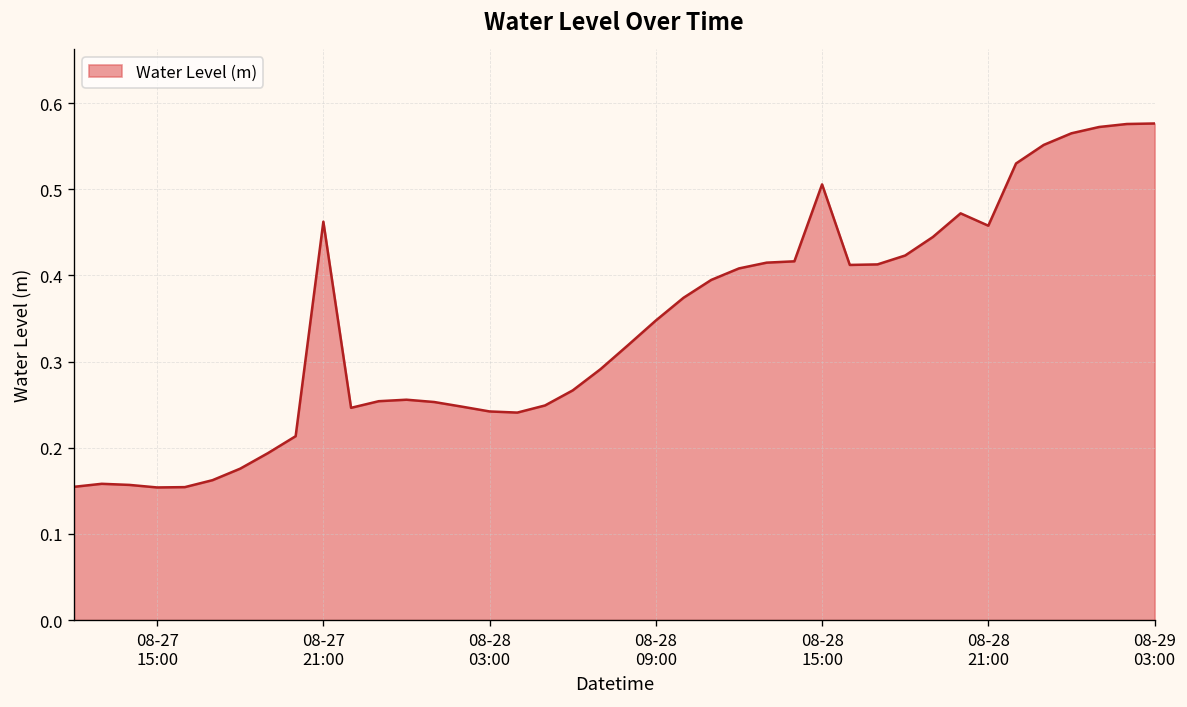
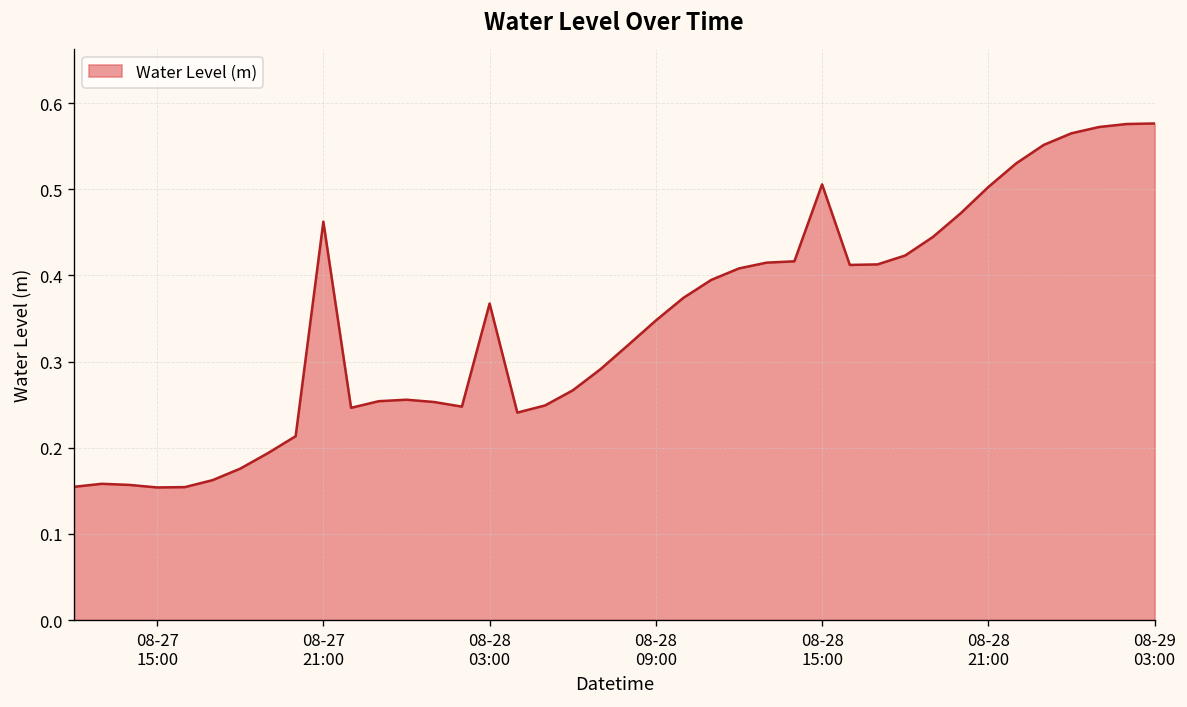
08-28 03:00: 0.24 -> 0.37
08-28 21:00: 0.46 -> 0.50
